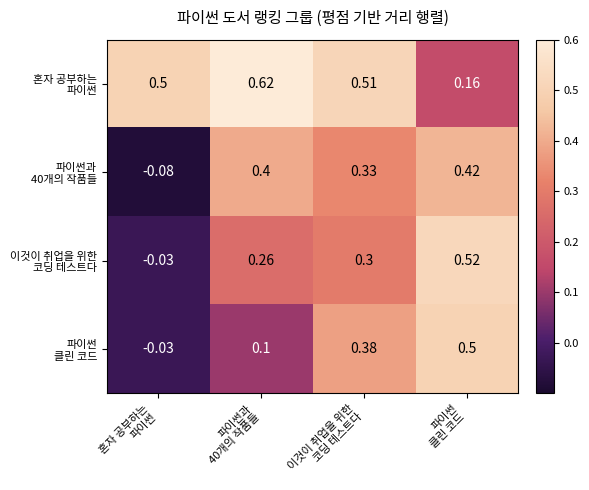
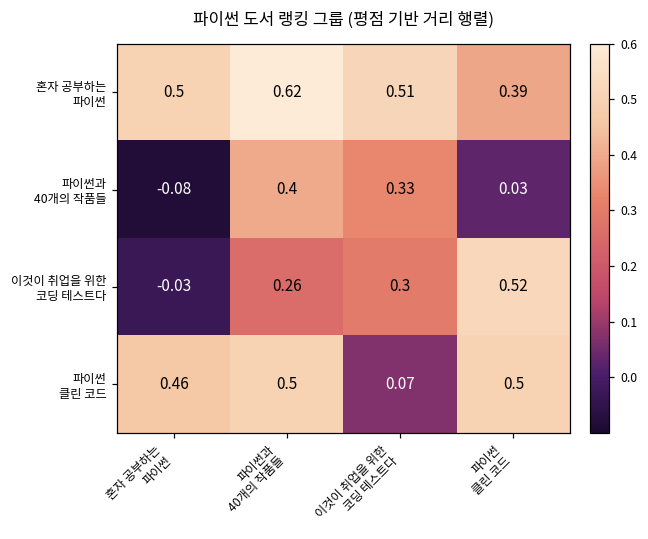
혼자 공부하는 파이썬, 파이썬 클린 코드: 0.16 -> 0.39
파이썬과 40개의 작품들, 파이썬 클린 코드: 0.42 -> 0.03
파이썬 클린 코드, 혼자 공부하는 파이썬: -0.03 -> 0.46
파이썬 클린 코드, 파이썬과 40개의 작품들: 0.1 -> 0.5
파이썬 클린 코드, 이것이 취업을 위한 코딩 테스트다: 0.38 -> 0.07
